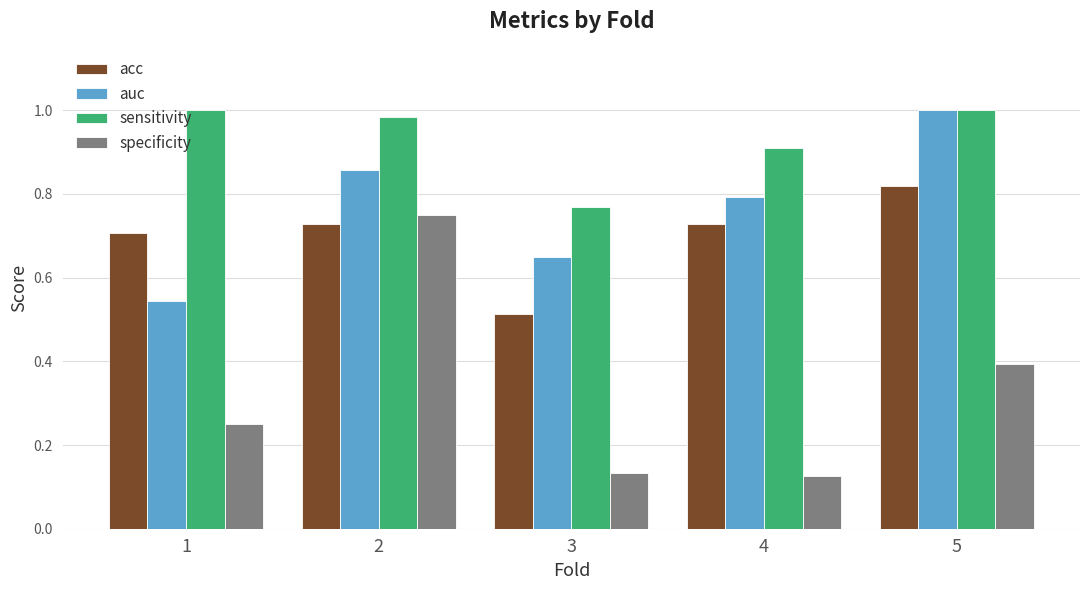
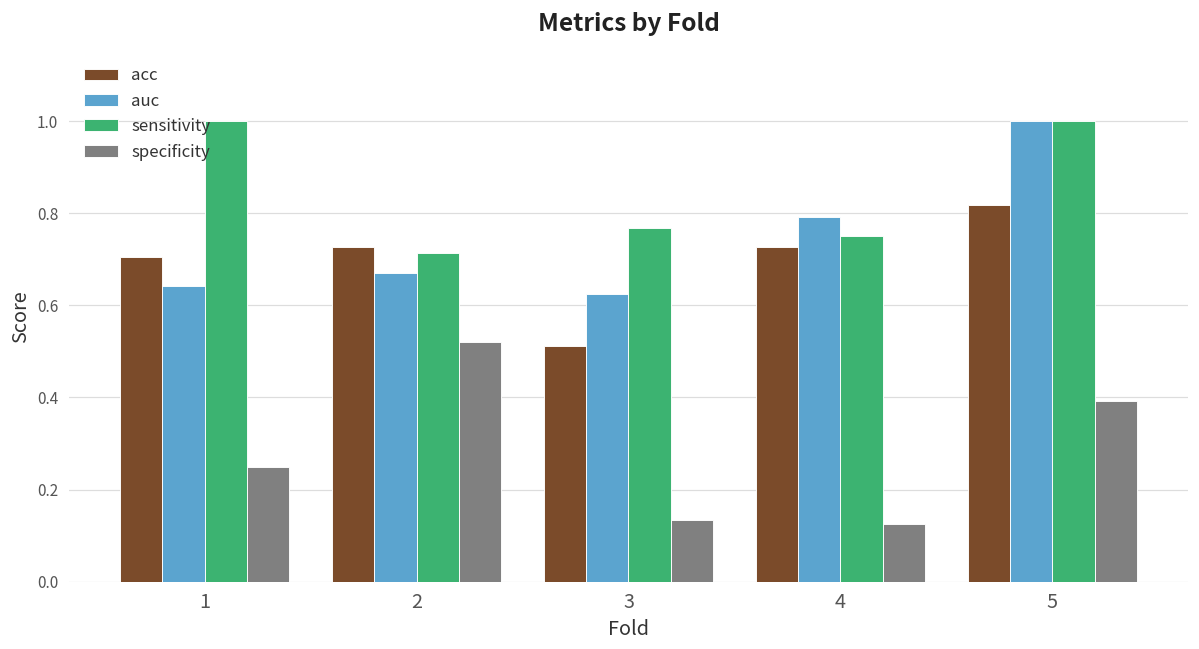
auc, 1: 0.54 -> 0.64
auc, 2: 0.86 -> 0.67
sensitivity, 2: 0.98 -> 0.71
specificity, 2: 0.75 -> 0.52
auc, 3: 0.65 -> 0.63
sensitivity, 4: 0.91 -> 0.75
